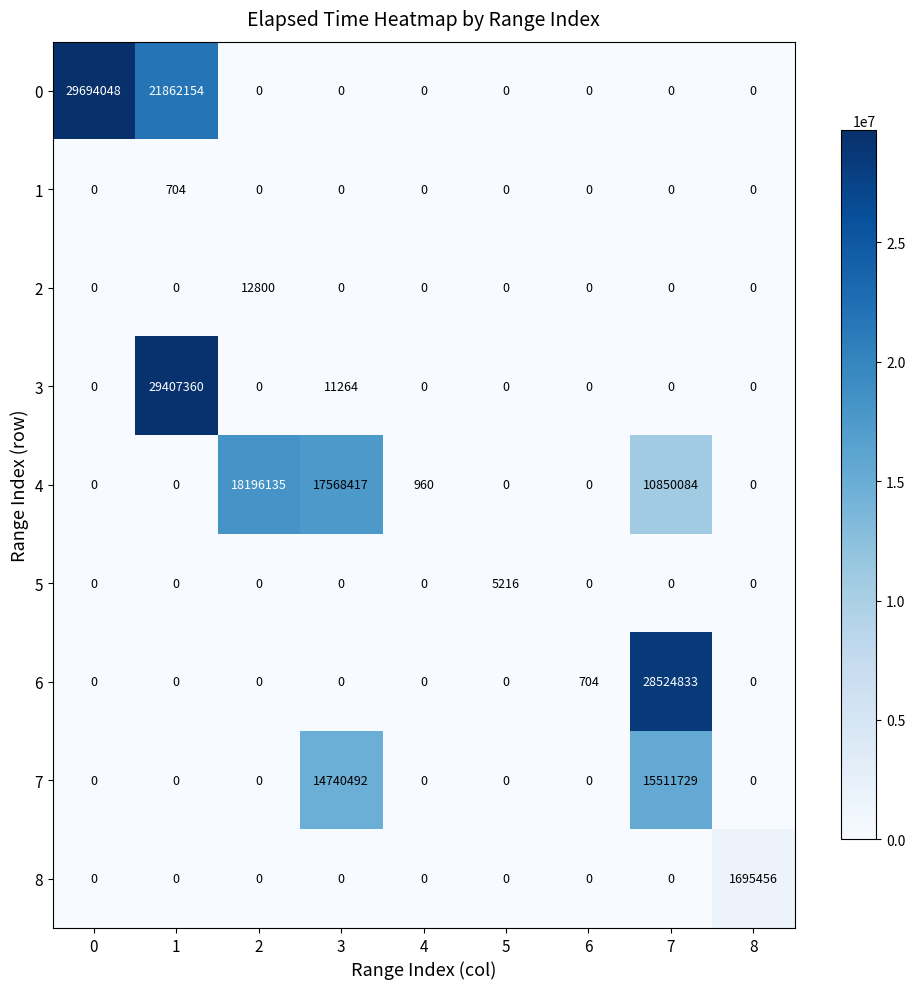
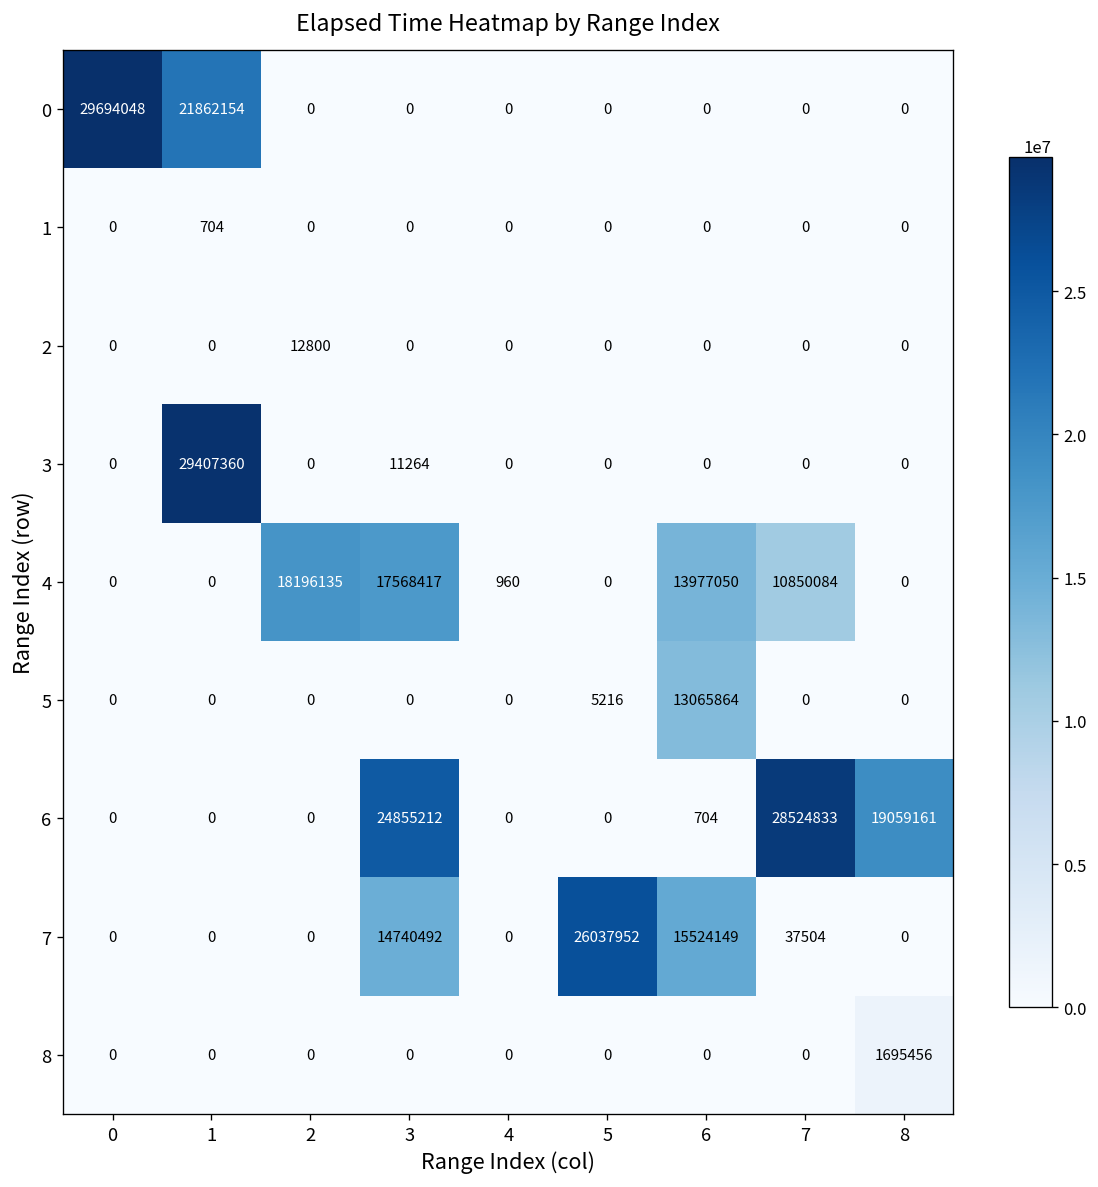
4, 6: 0 -> 13977050
5, 6: 0 -> 13065864
6, 3: 0 -> 24855212
6, 8: 0 -> 19059161
7, 5: 0 -> 26037952
7, 6: 0 -> 15524149
7, 7: 15511729 -> 37504
